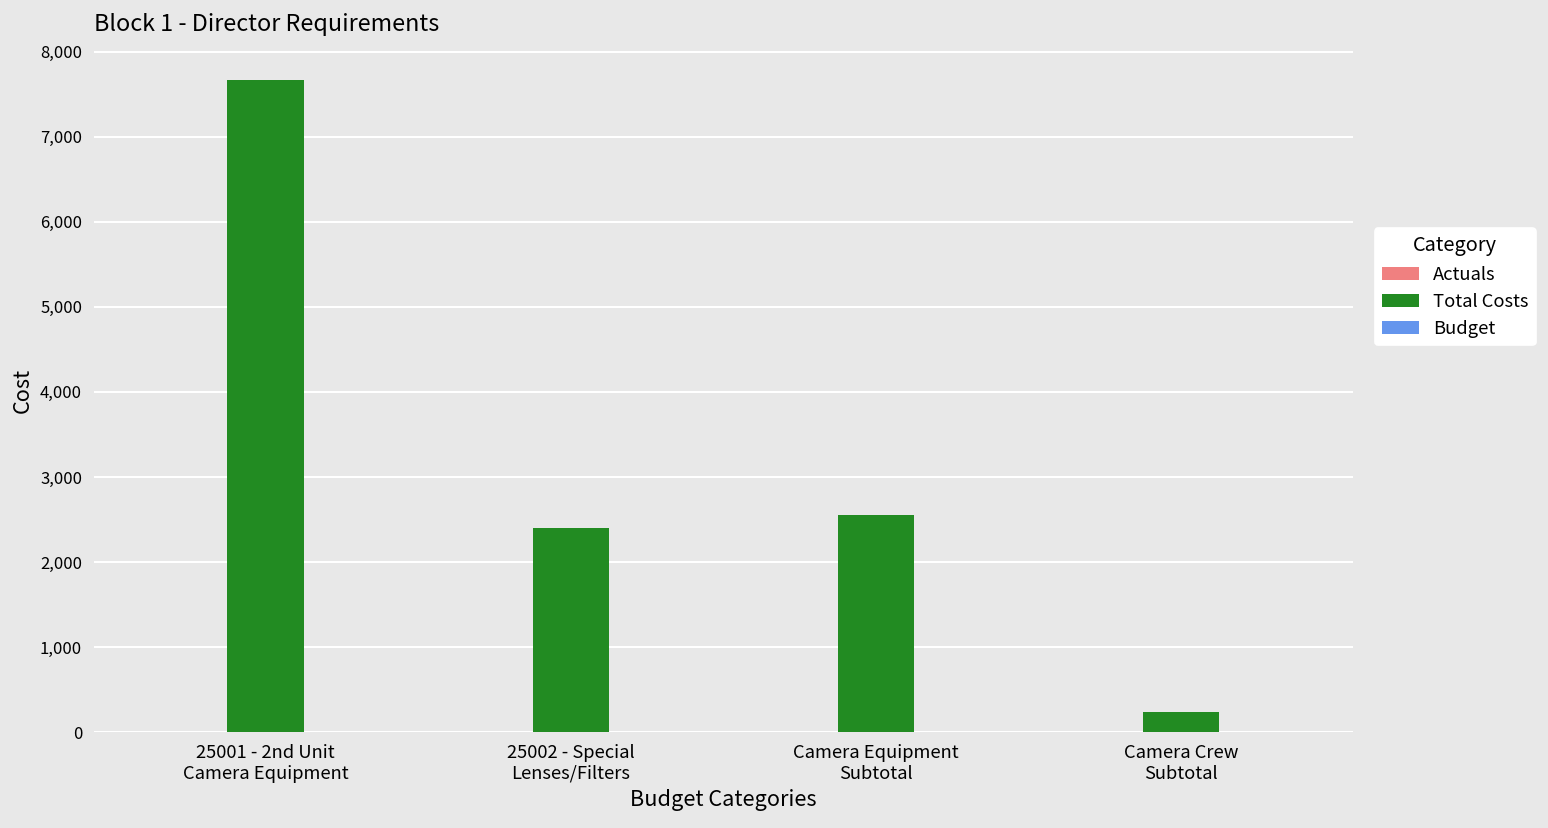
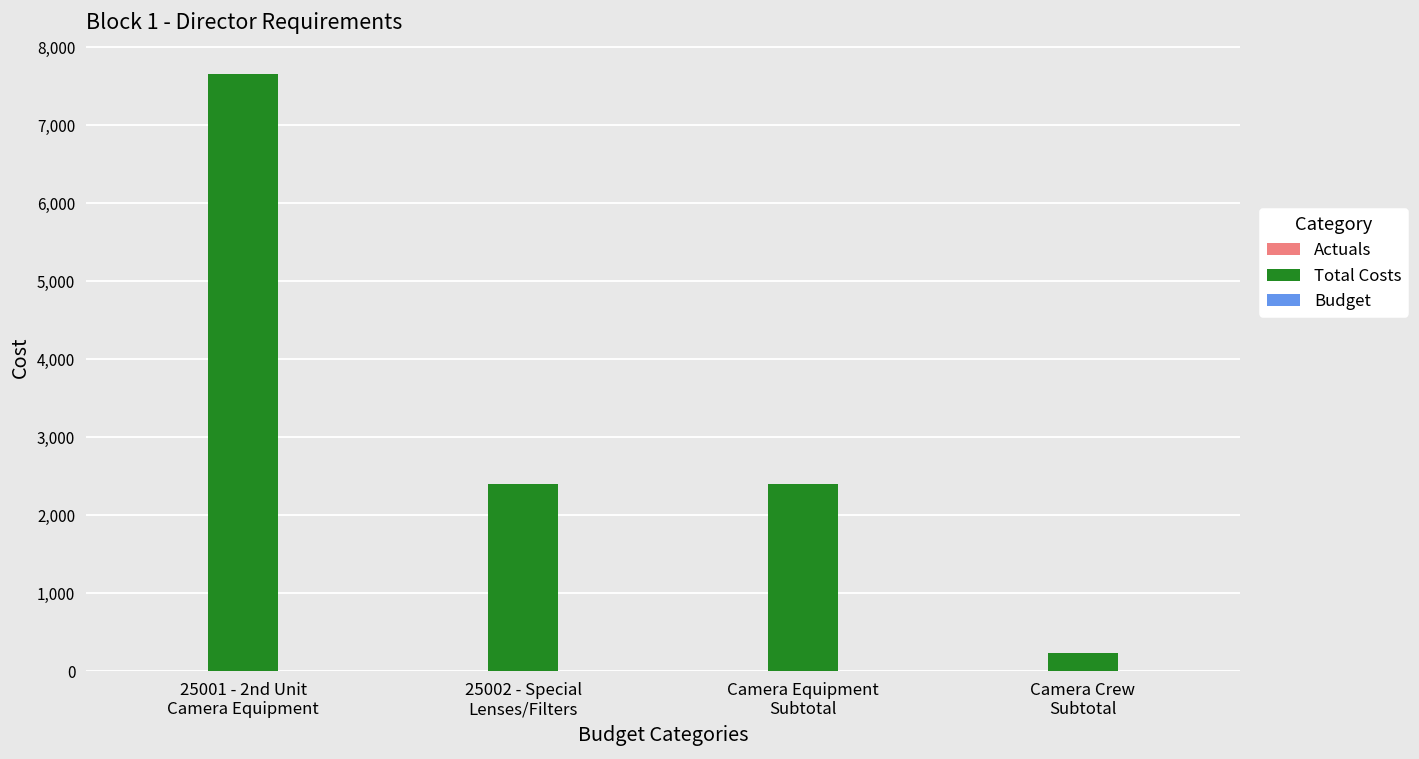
Total Costs, Camera Equipment Subtotal: 2,500 -> 2,400
